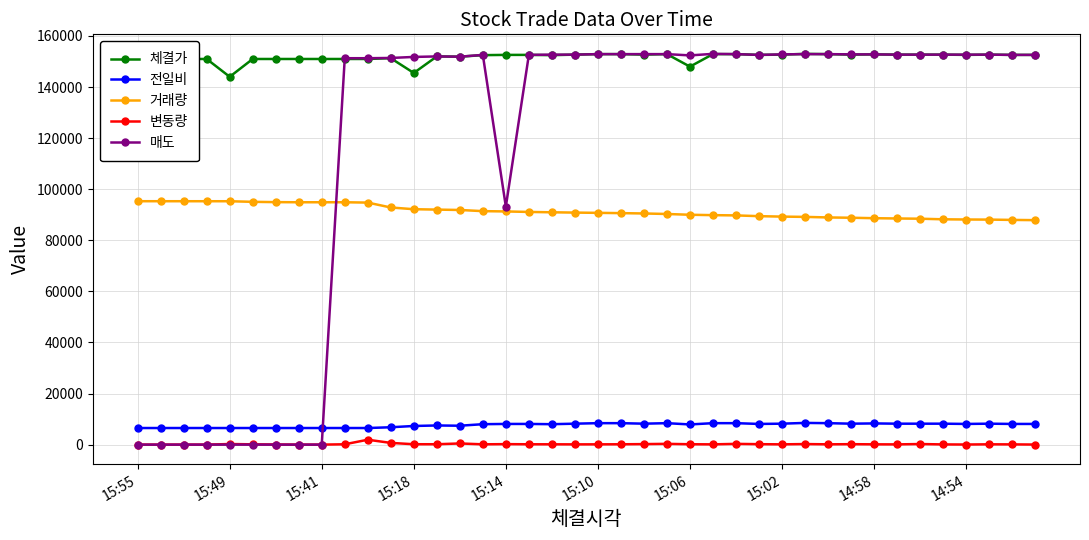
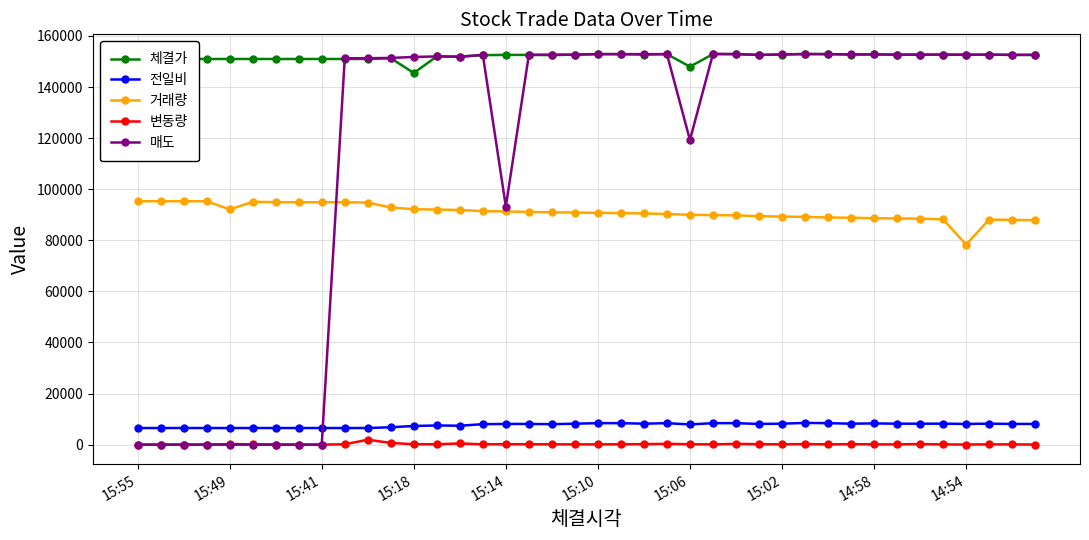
체결가, 15:49: 144000 -> 151000
거래량, 15:49: 95000 -> 92000
매도, 15:06: 152000 -> 119000
거래량, 14:54: 88000 -> 78000
